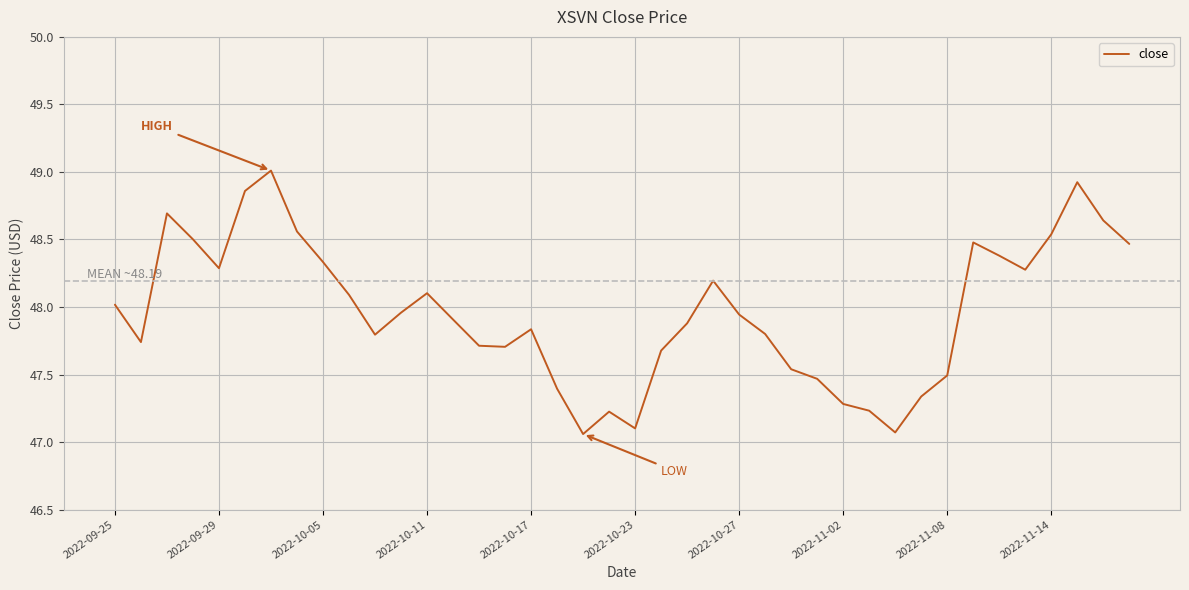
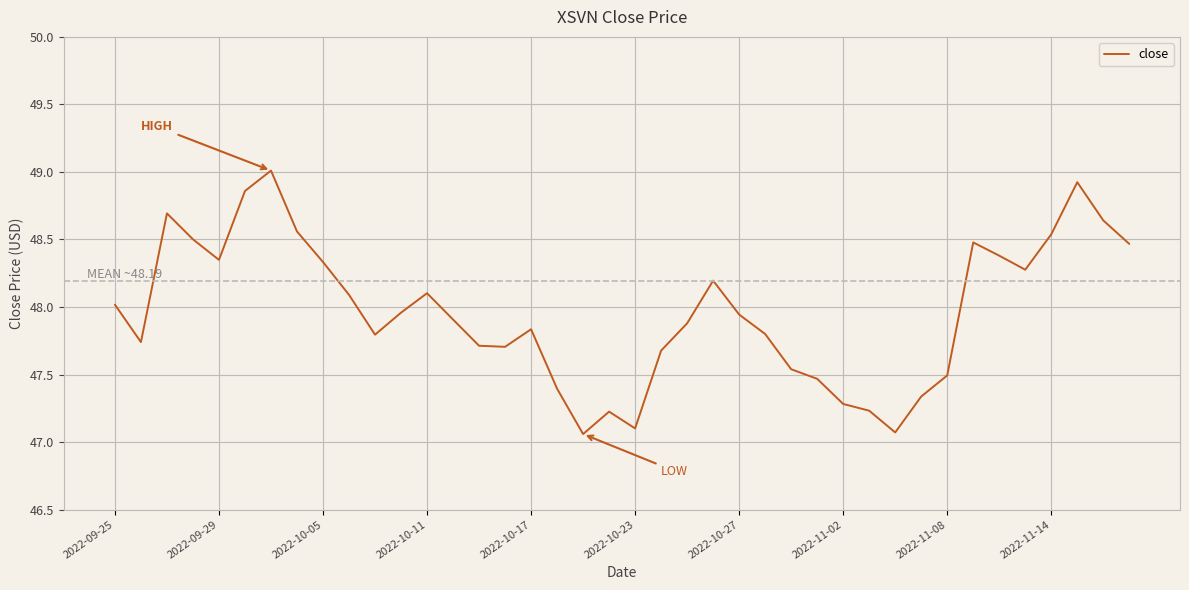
2022-09-29: 48.29 -> 48.35
